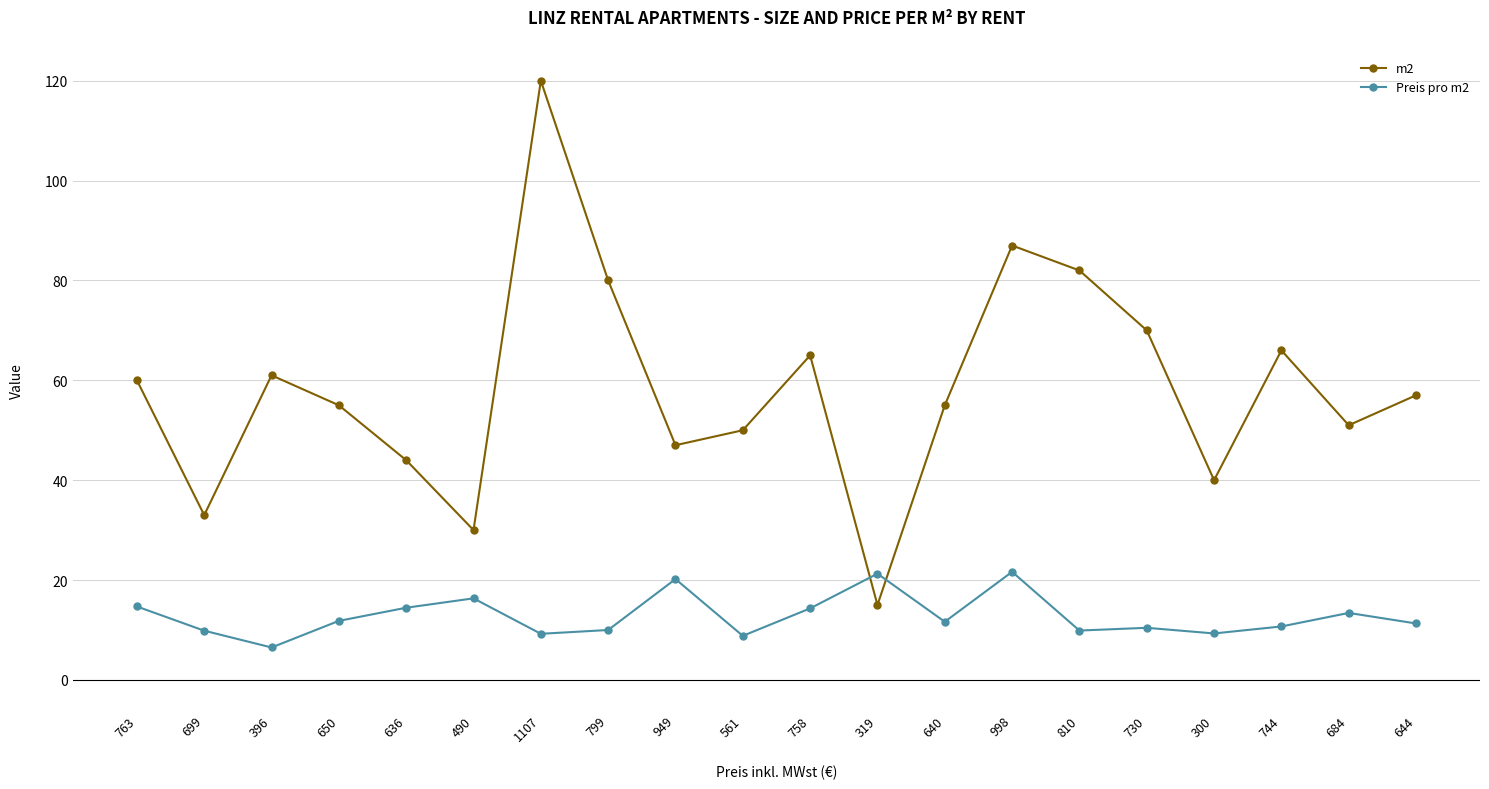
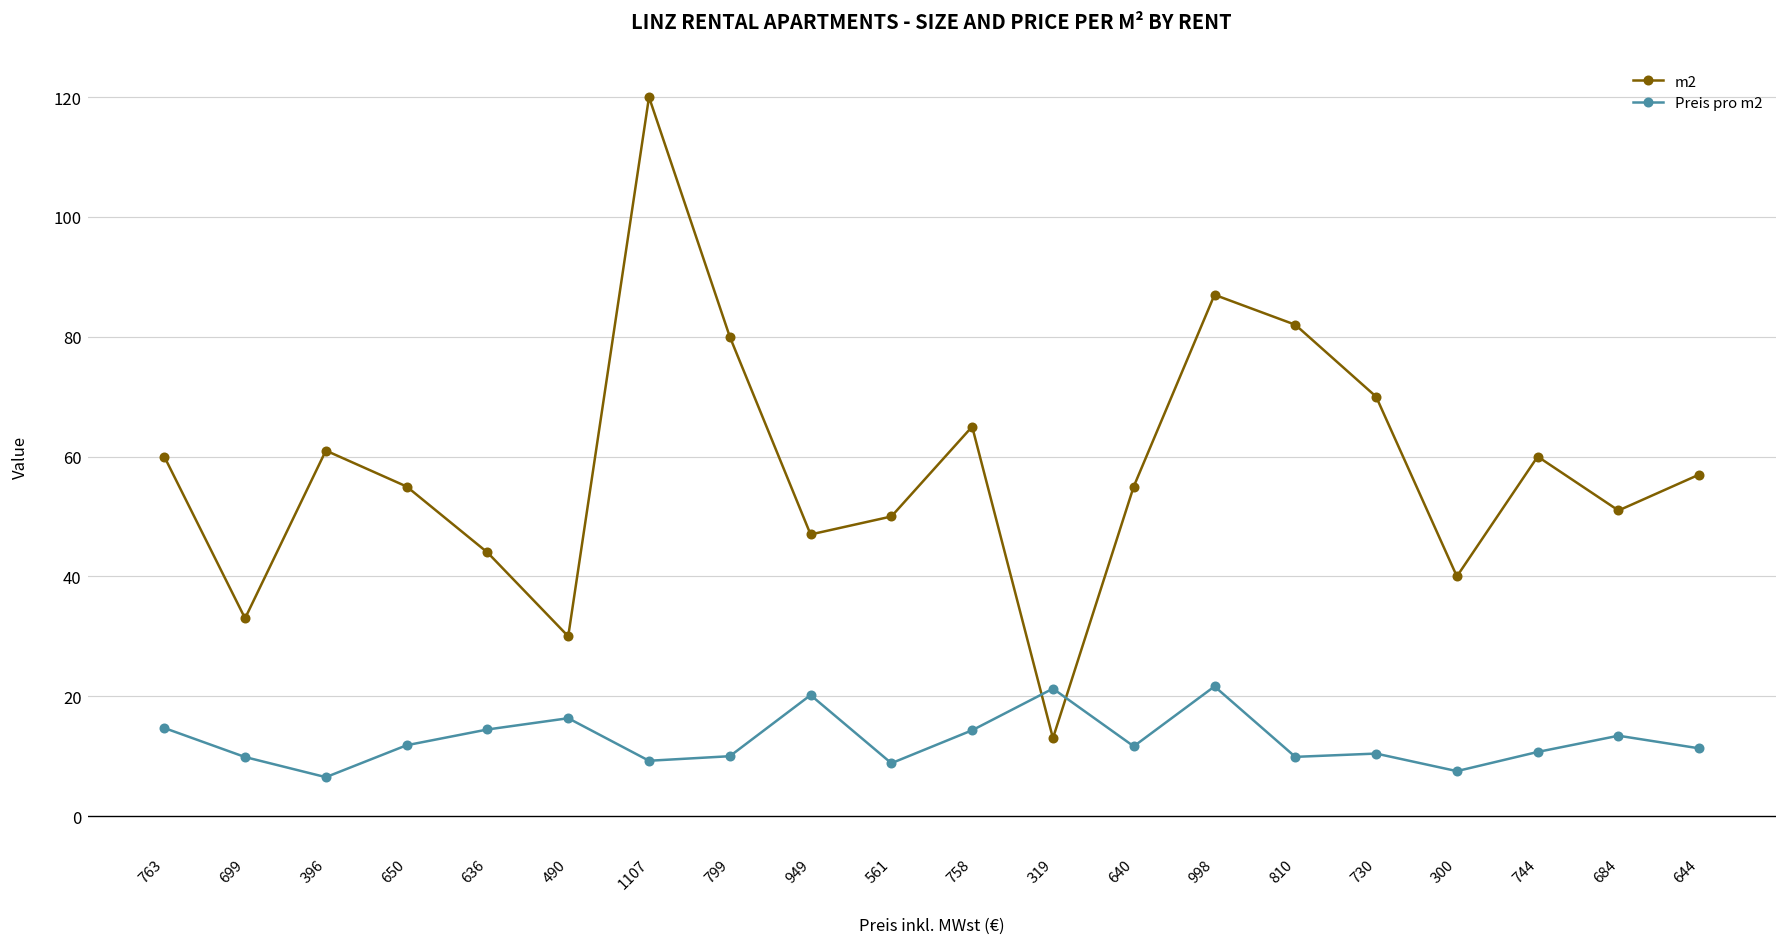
m2, 319: 15 -> 13
Preis pro m2, 300: 9 -> 8
m2, 744: 66 -> 60
